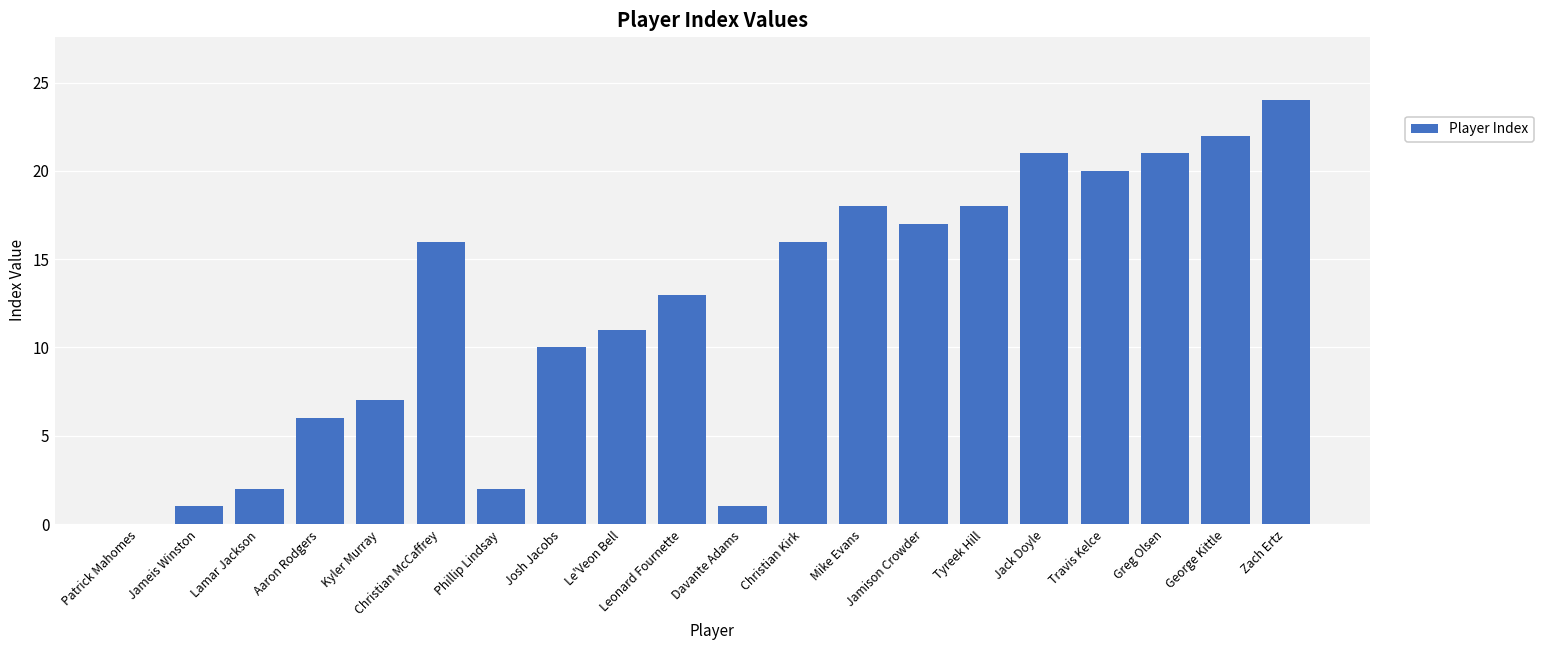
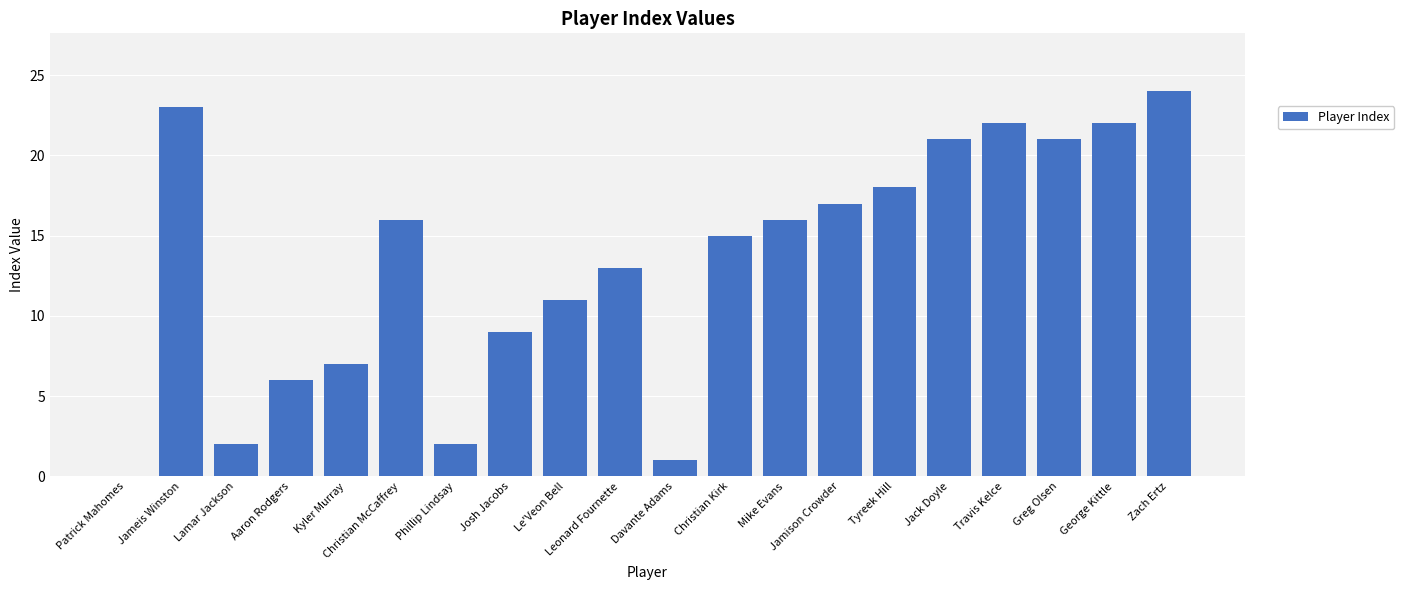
Jameis Winston: 1 -> 23
Josh Jacobs: 10 -> 9
Christian Kirk: 16 -> 15
Mike Evans: 18 -> 16
Travis Kelce: 20 -> 22
